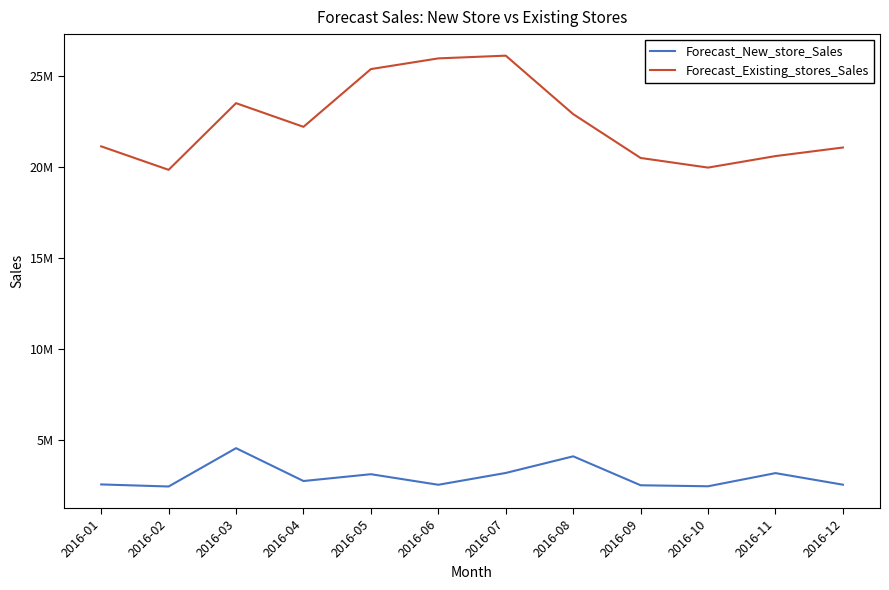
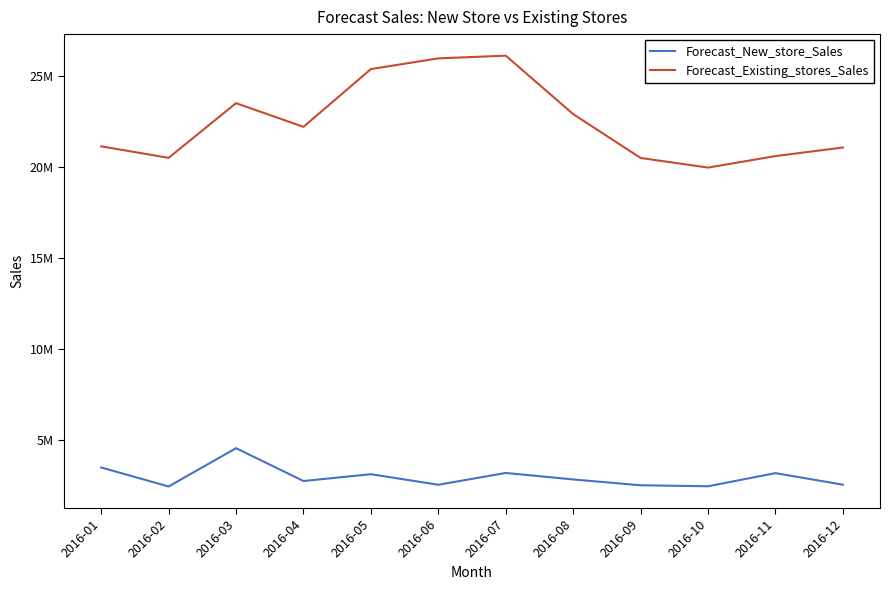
Forecast_New_store_Sales, 2016-01: 2600000 -> 3500000
Forecast_Existing_stores_Sales, 2016-02: 19800000 -> 20500000
Forecast_New_store_Sales, 2016-08: 4100000 -> 2900000
